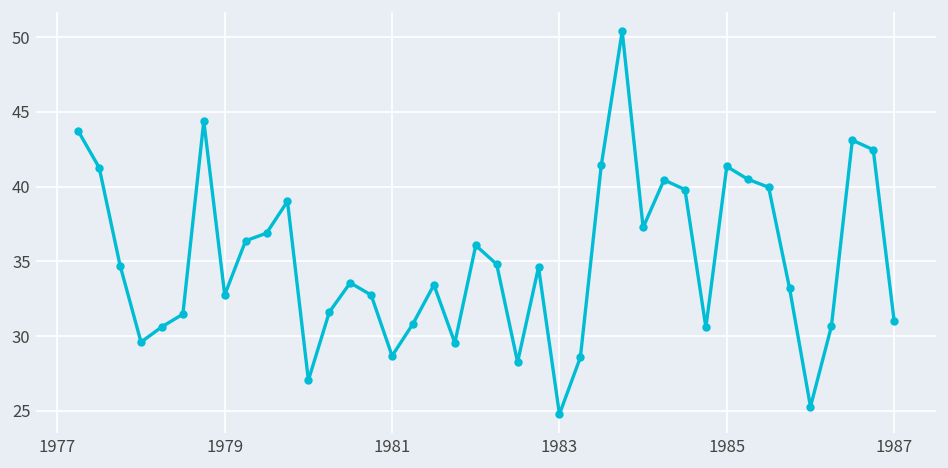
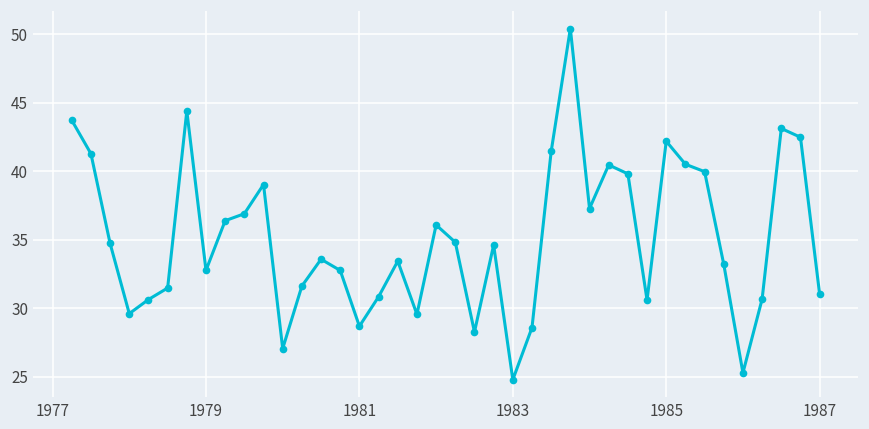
1985: 41.4 -> 42.2
